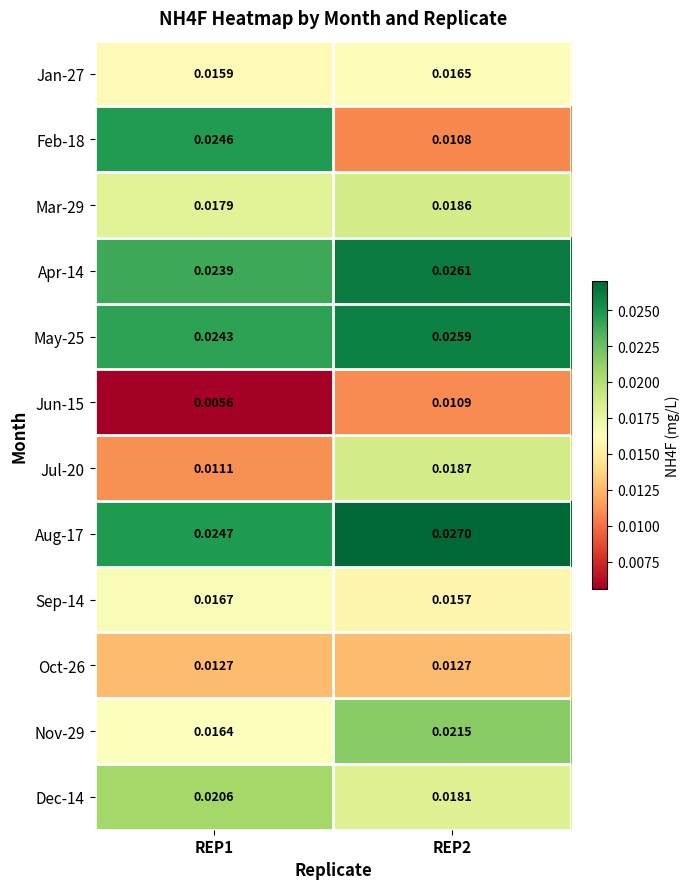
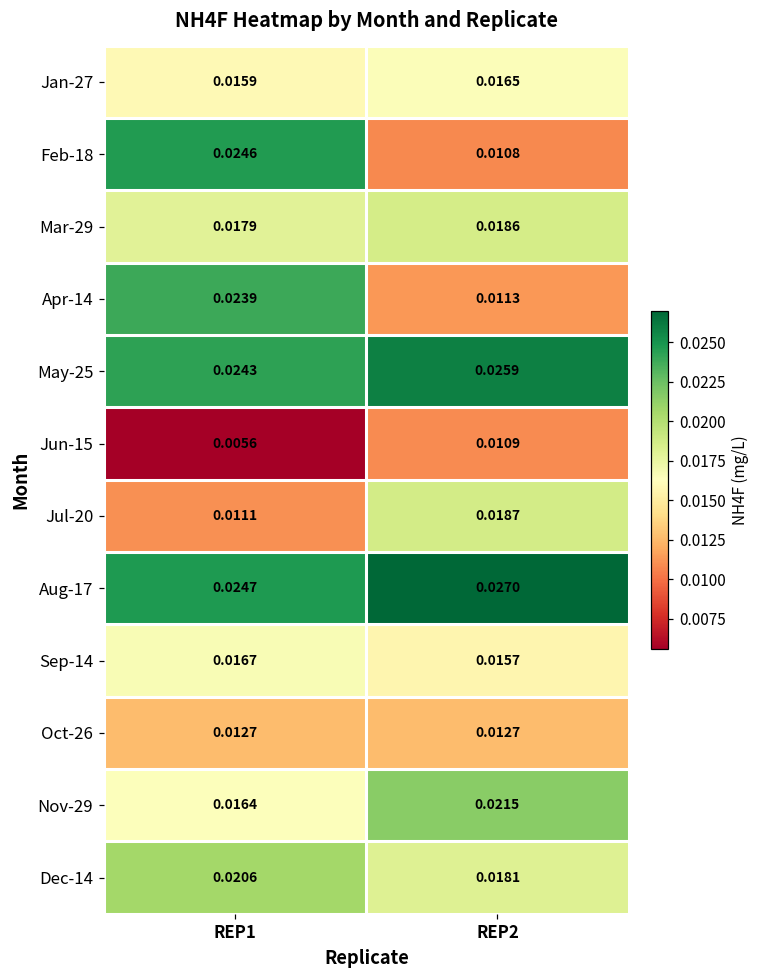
Apr-14, REP2: 0.0261 -> 0.0113
